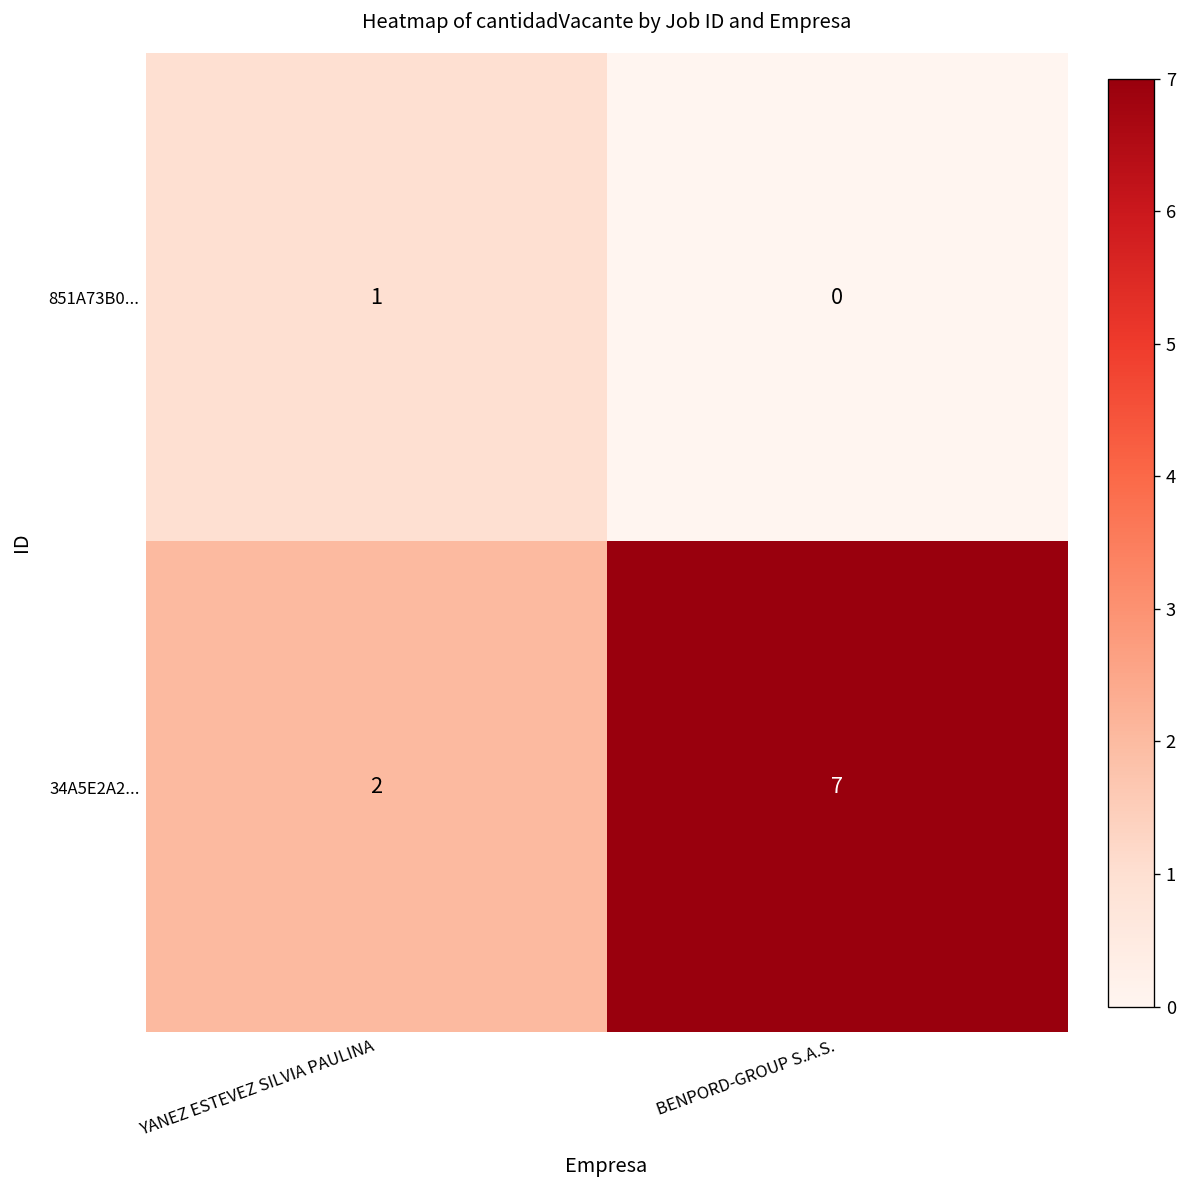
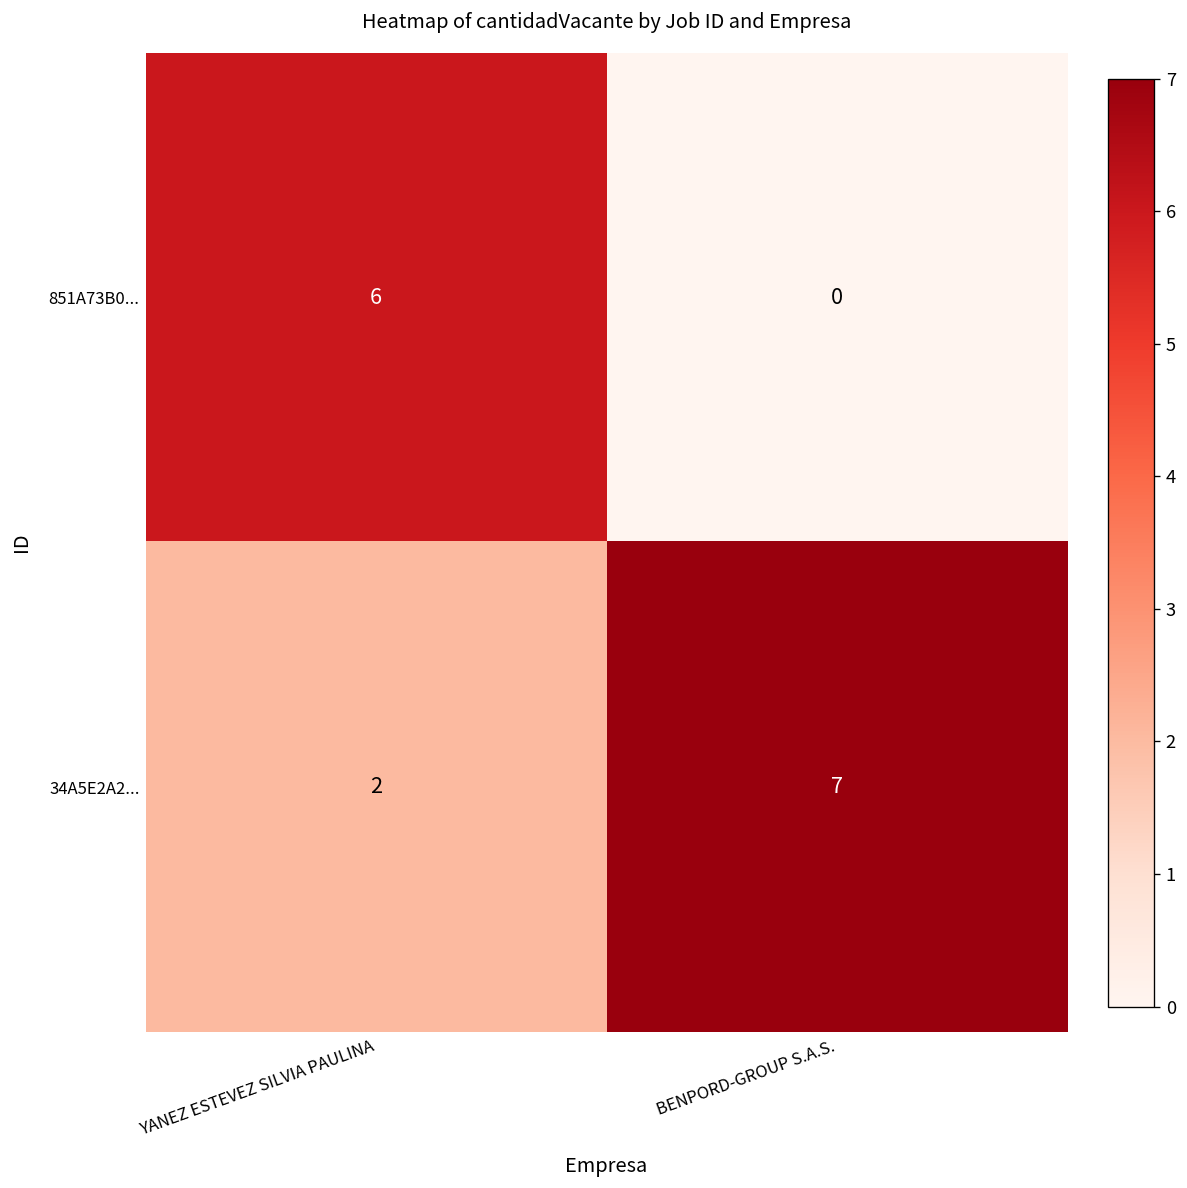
851A73B0..., YANEZ ESTEVEZ SILVIA PAULINA: 1 -> 6
